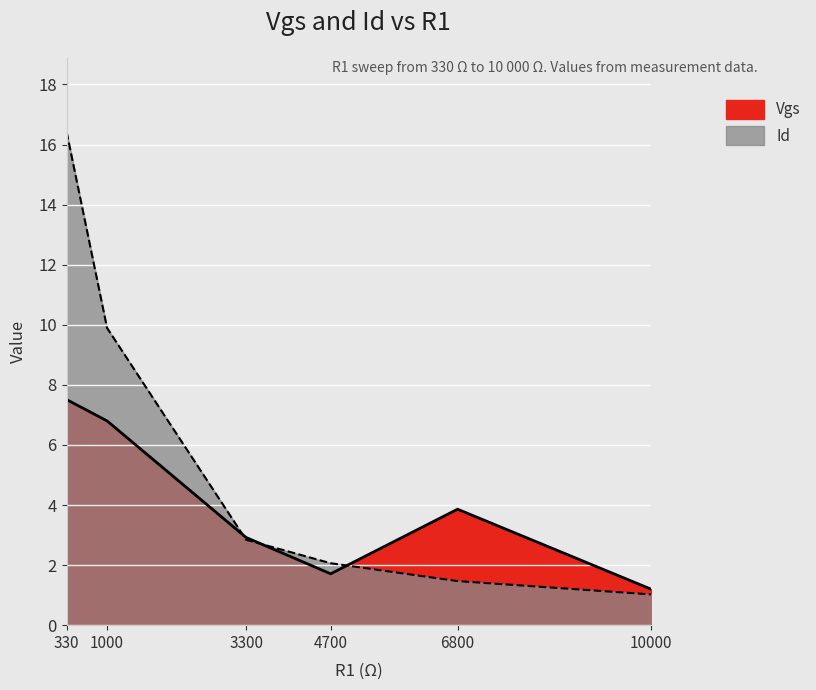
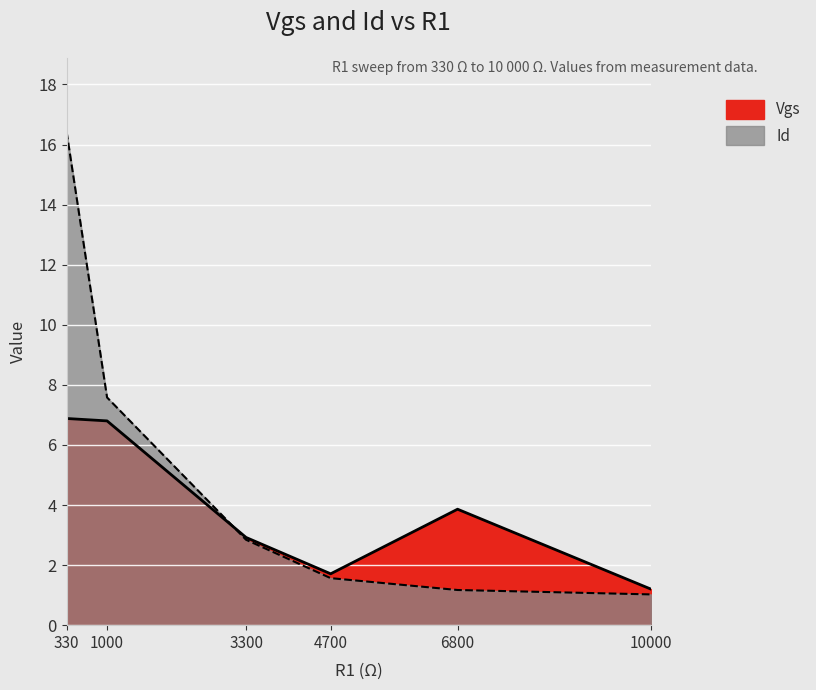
Vgs, 330: 7.5 -> 6.9
Id, 1000: 9.9 -> 7.6
Id, 4700: 2.1 -> 1.6
Id, 6800: 1.5 -> 1.2
